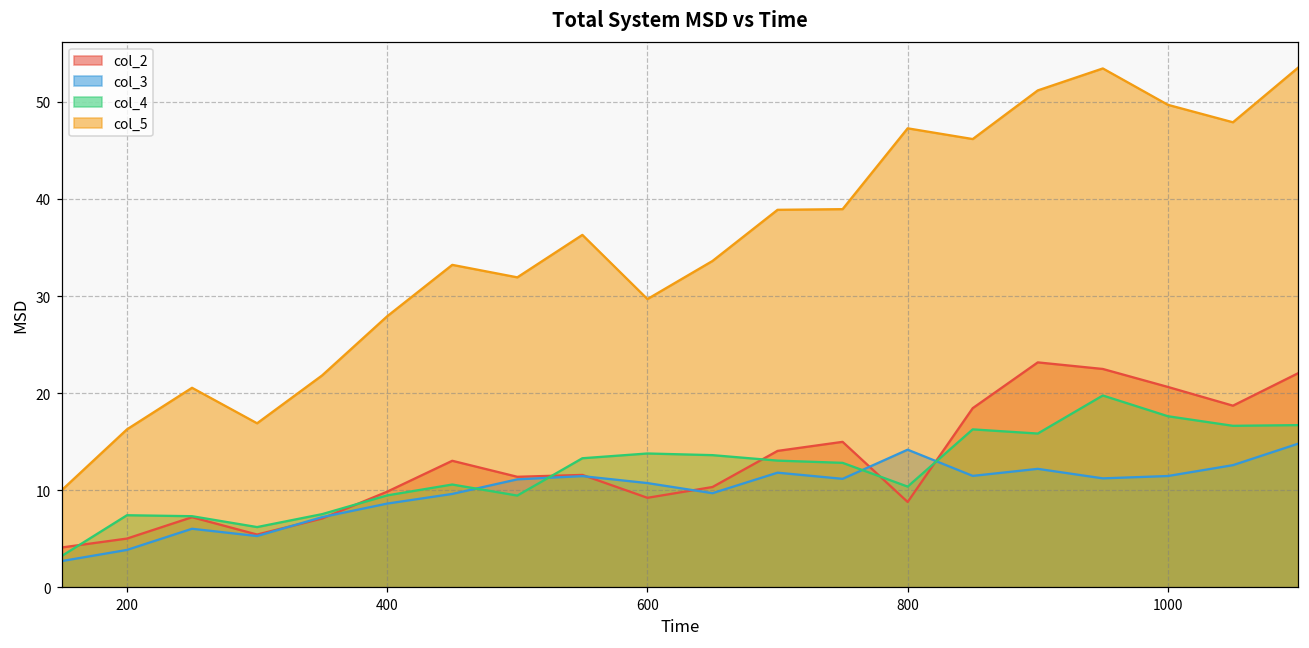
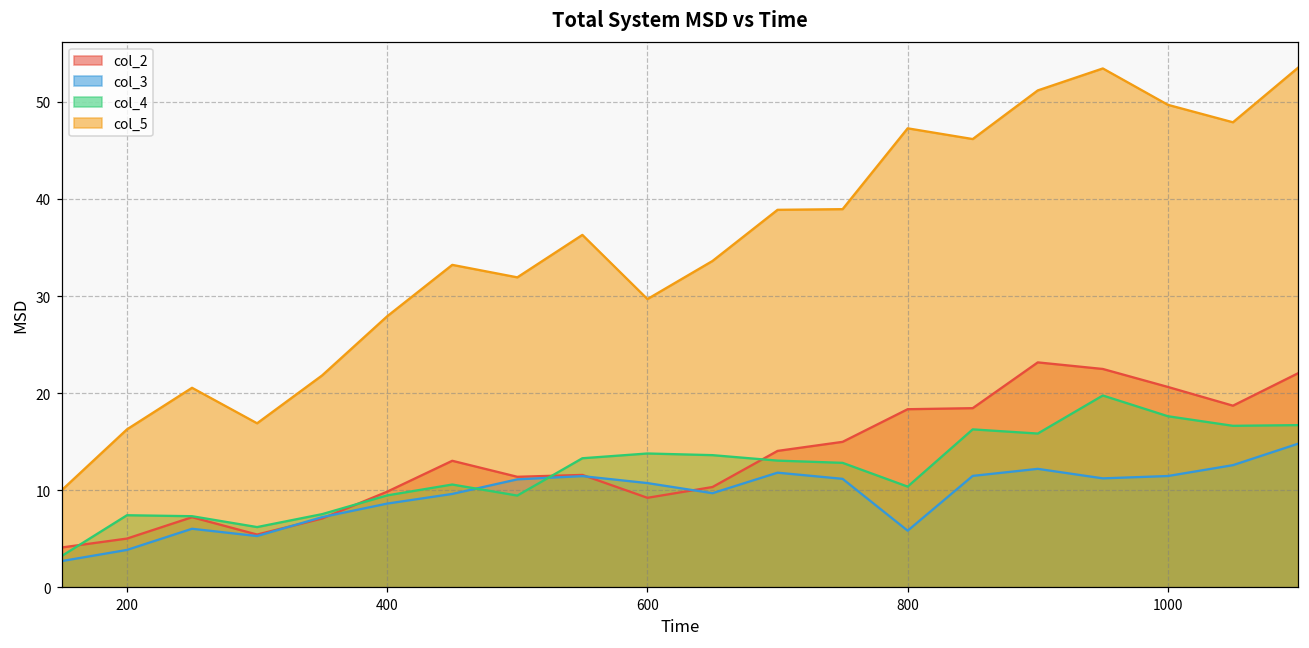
col_2, 800: 9 -> 18
col_3, 800: 14 -> 6
